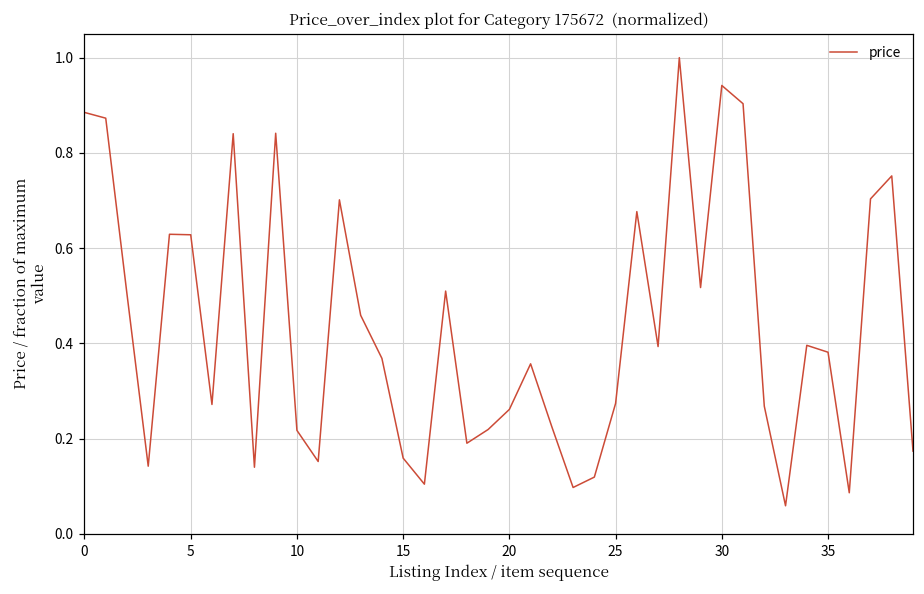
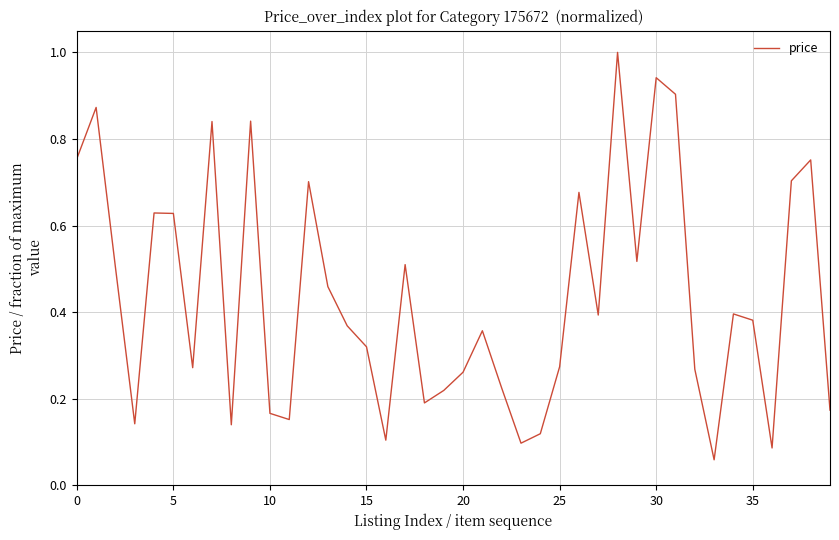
0: 0.88 -> 0.75
10: 0.22 -> 0.17
15: 0.16 -> 0.32
